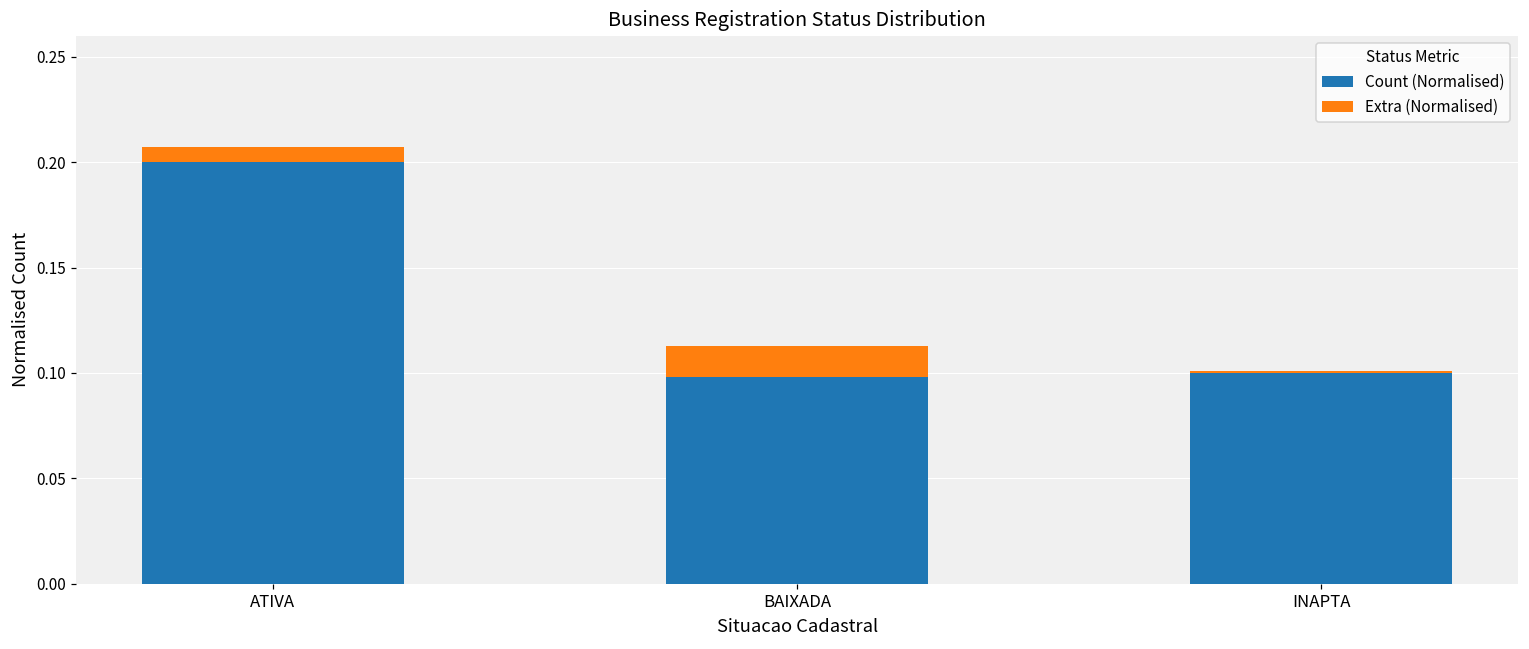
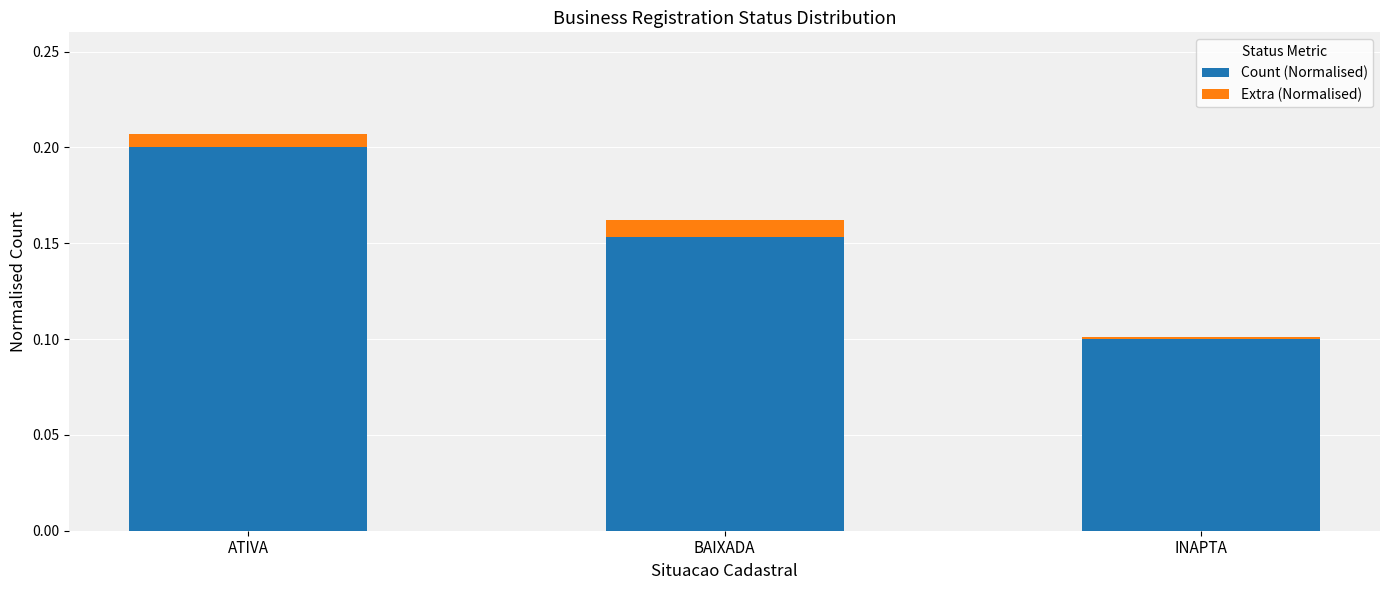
Count (Normalised), BAIXADA: 0.098 -> 0.153
Extra (Normalised), BAIXADA: 0.015 -> 0.009
